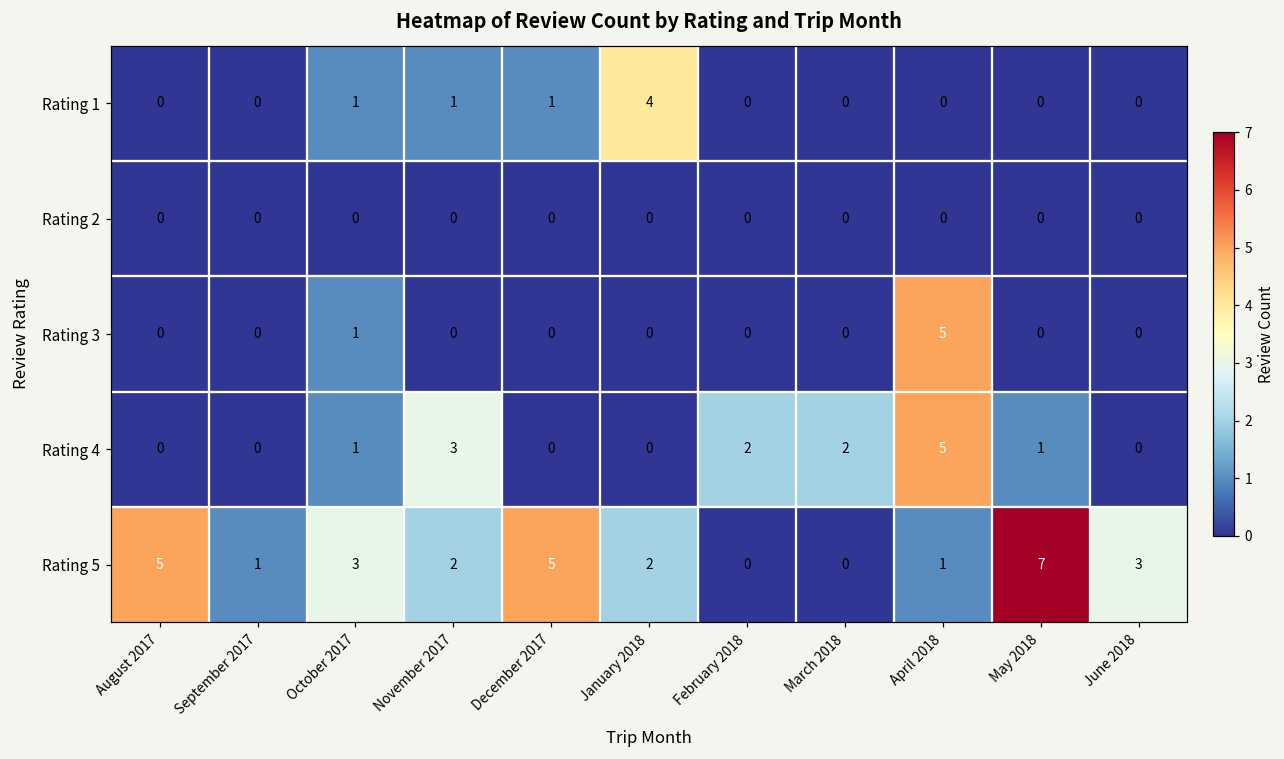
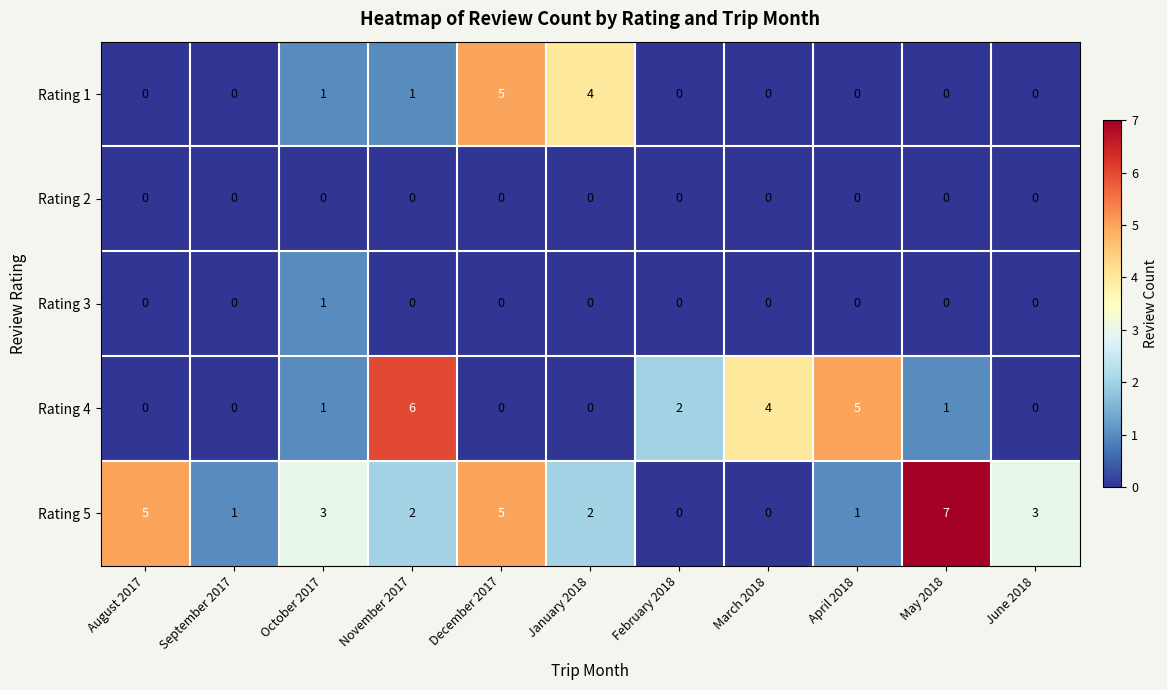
Rating 1, December 2017: 1 -> 5
Rating 3, April 2018: 5 -> 0
Rating 4, November 2017: 3 -> 6
Rating 4, March 2018: 2 -> 4
